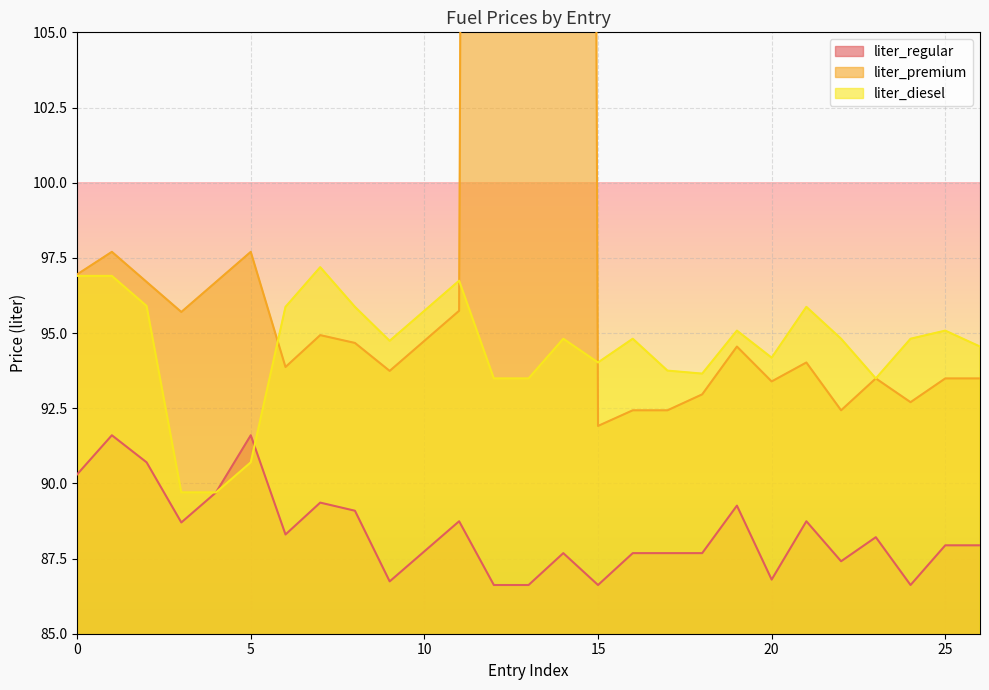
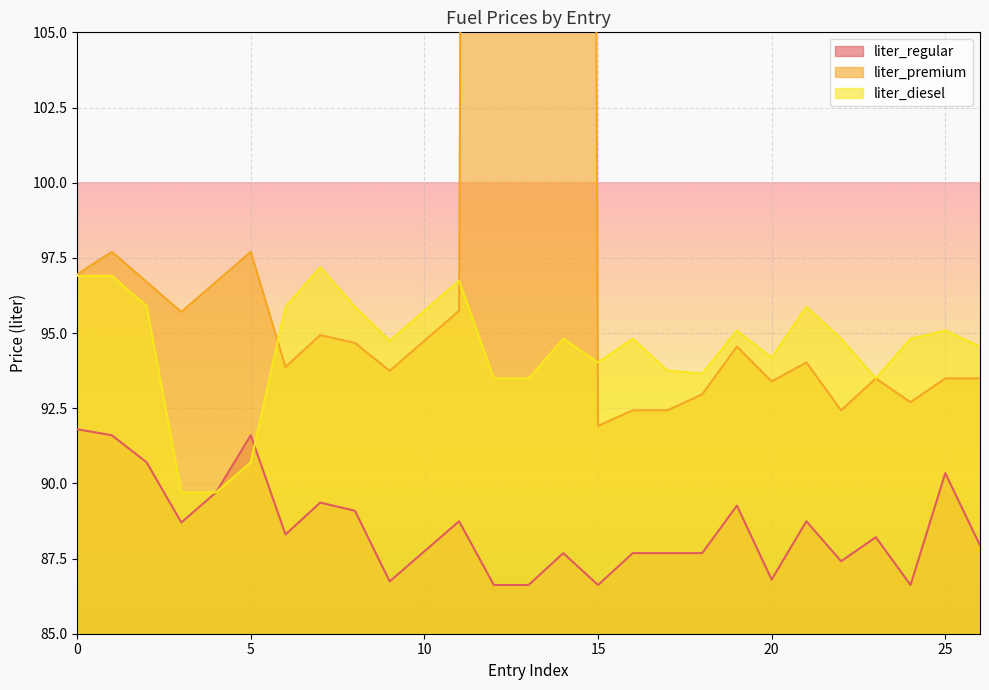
liter_regular, 0: 90.3 -> 91.8
liter_regular, 25: 87.9 -> 90.3
